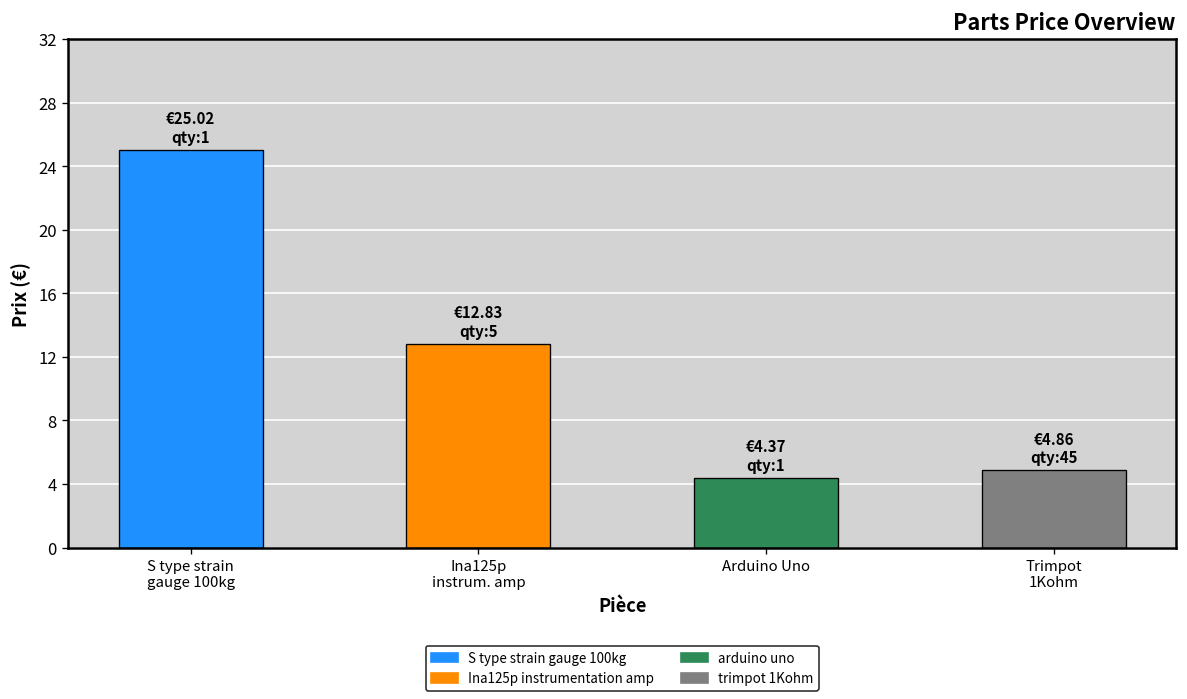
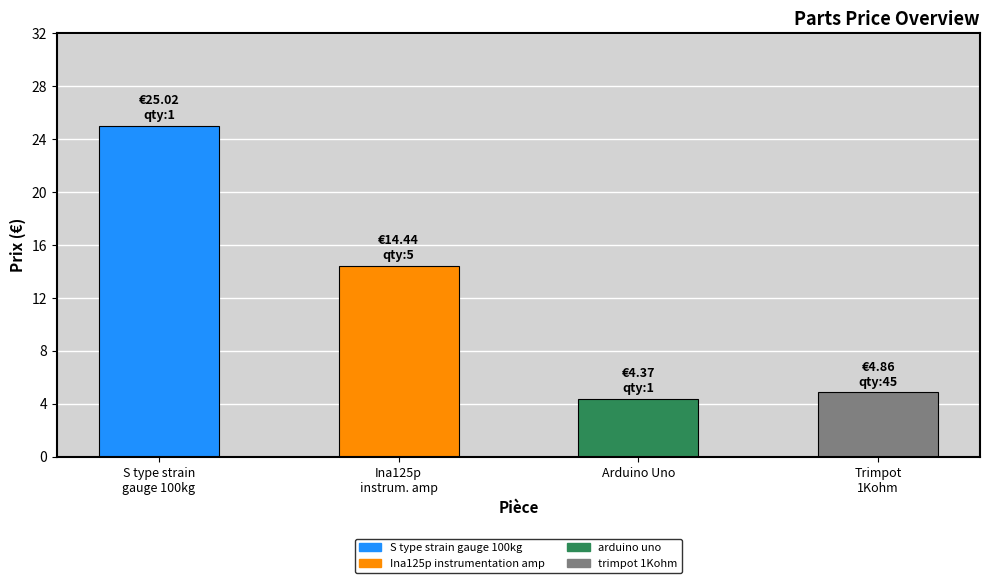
Ina125p instrum. amp: €12.83 -> €14.44
